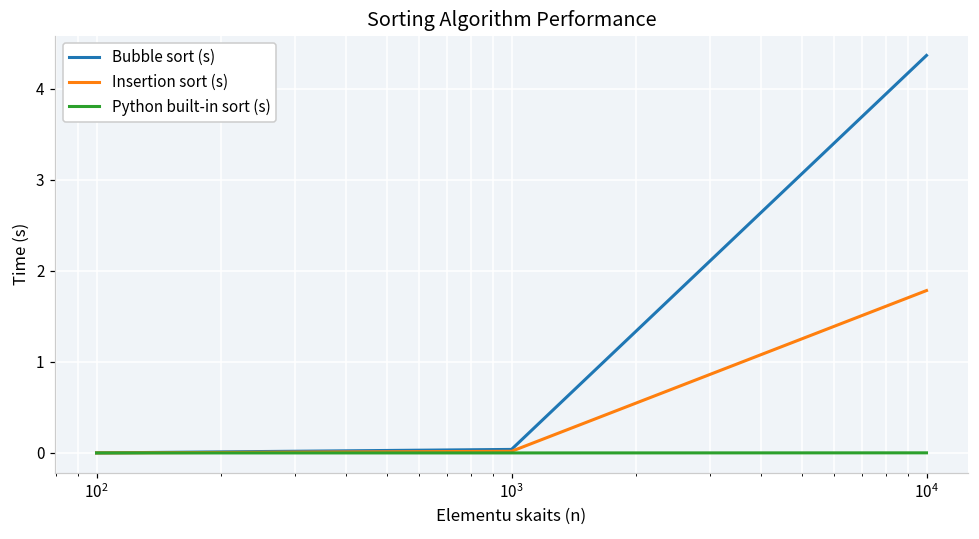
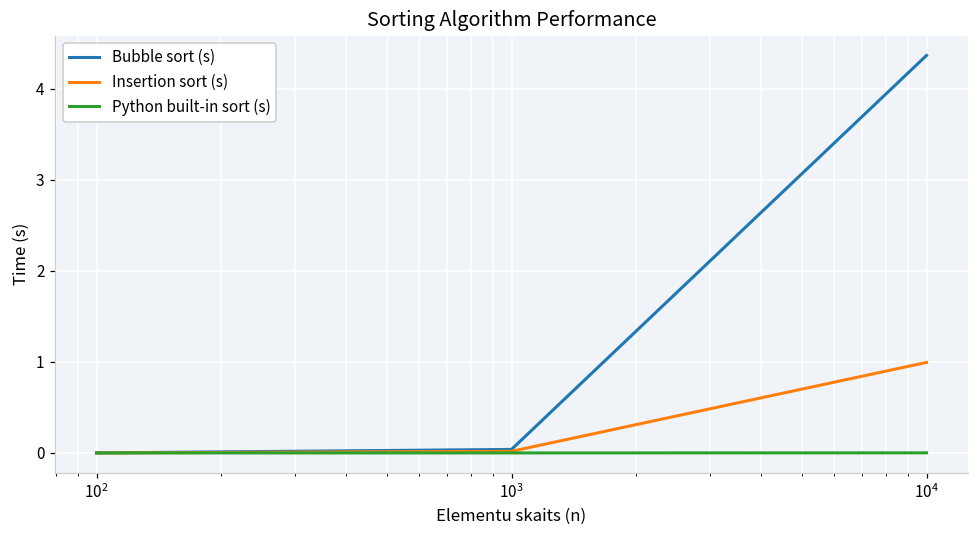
Insertion sort (s), 10^4: 1.8 -> 1.0
